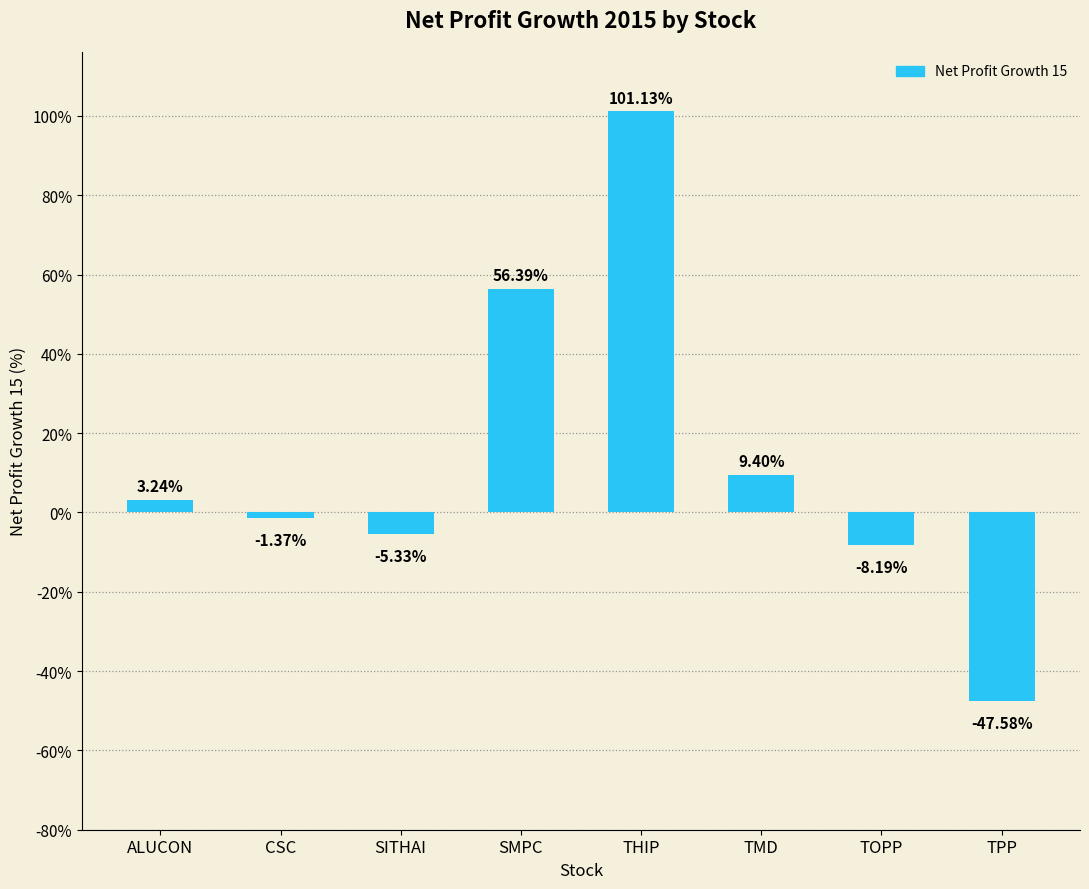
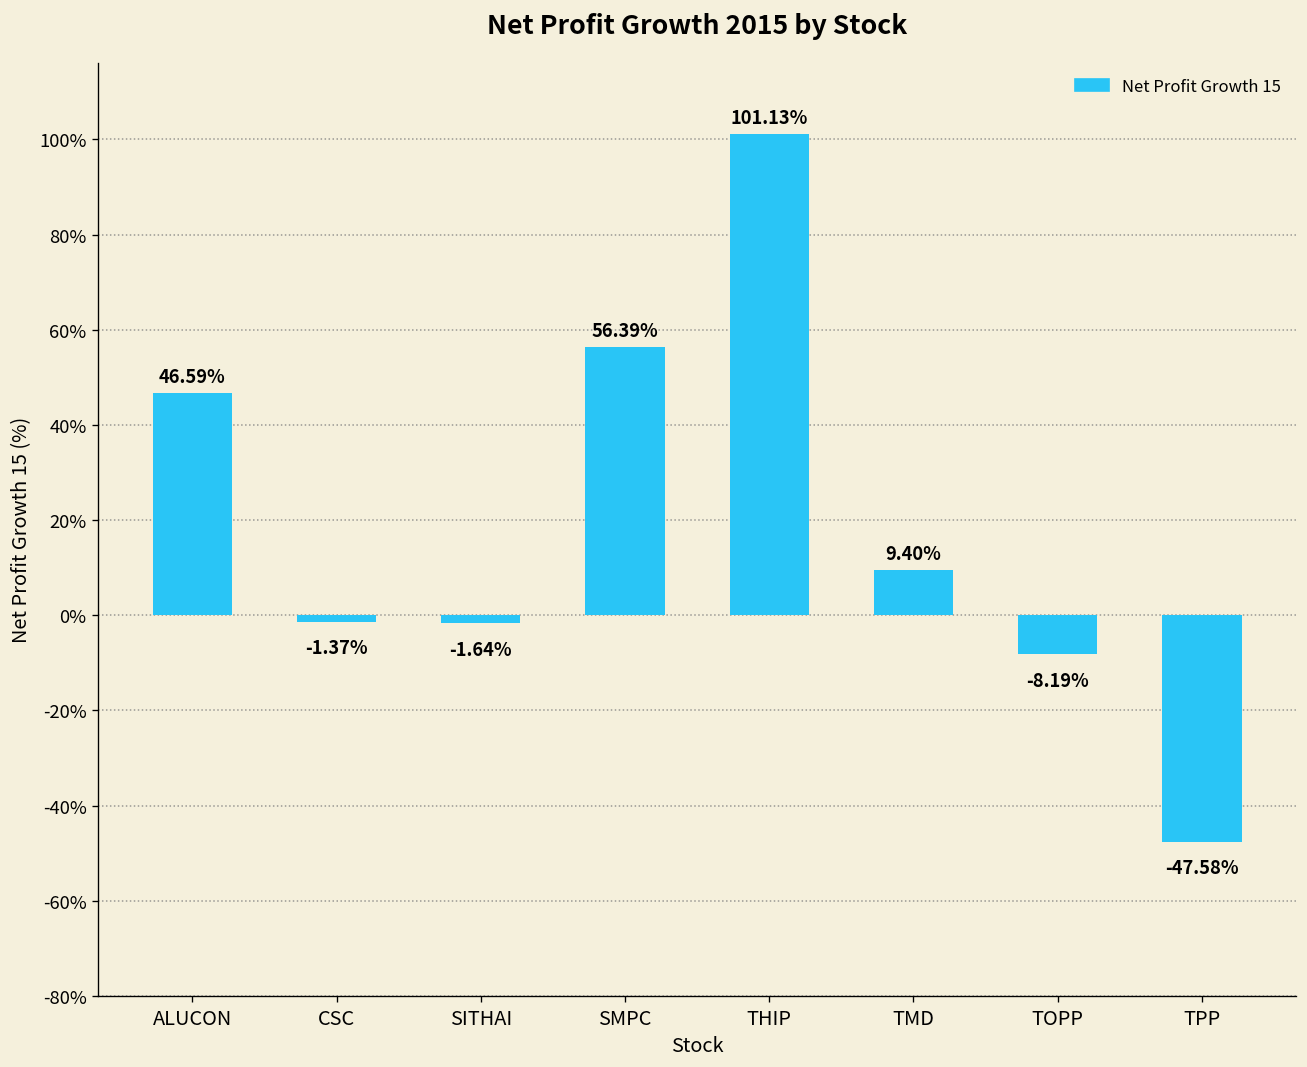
ALUCON: 3.24% -> 46.59%
SITHAI: -5.33% -> -1.64%
